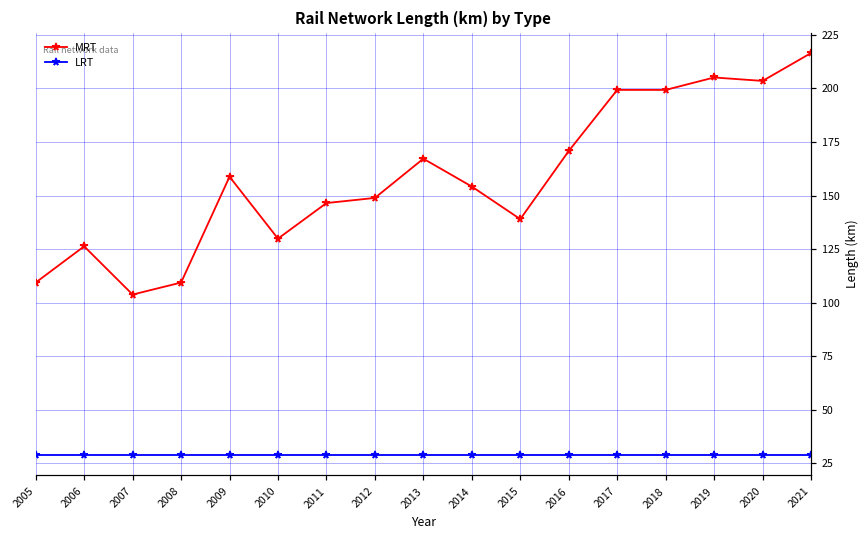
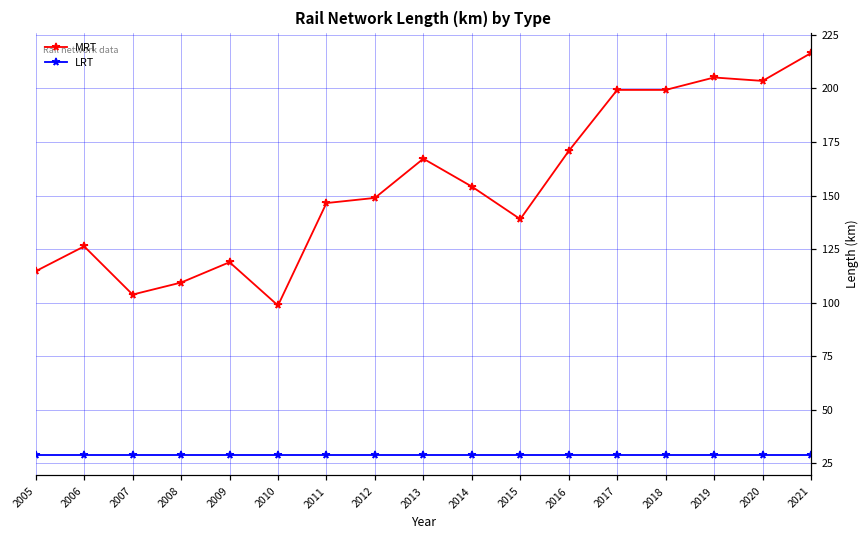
MRT, 2005: 109 -> 115
MRT, 2009: 159 -> 119
MRT, 2010: 130 -> 99
